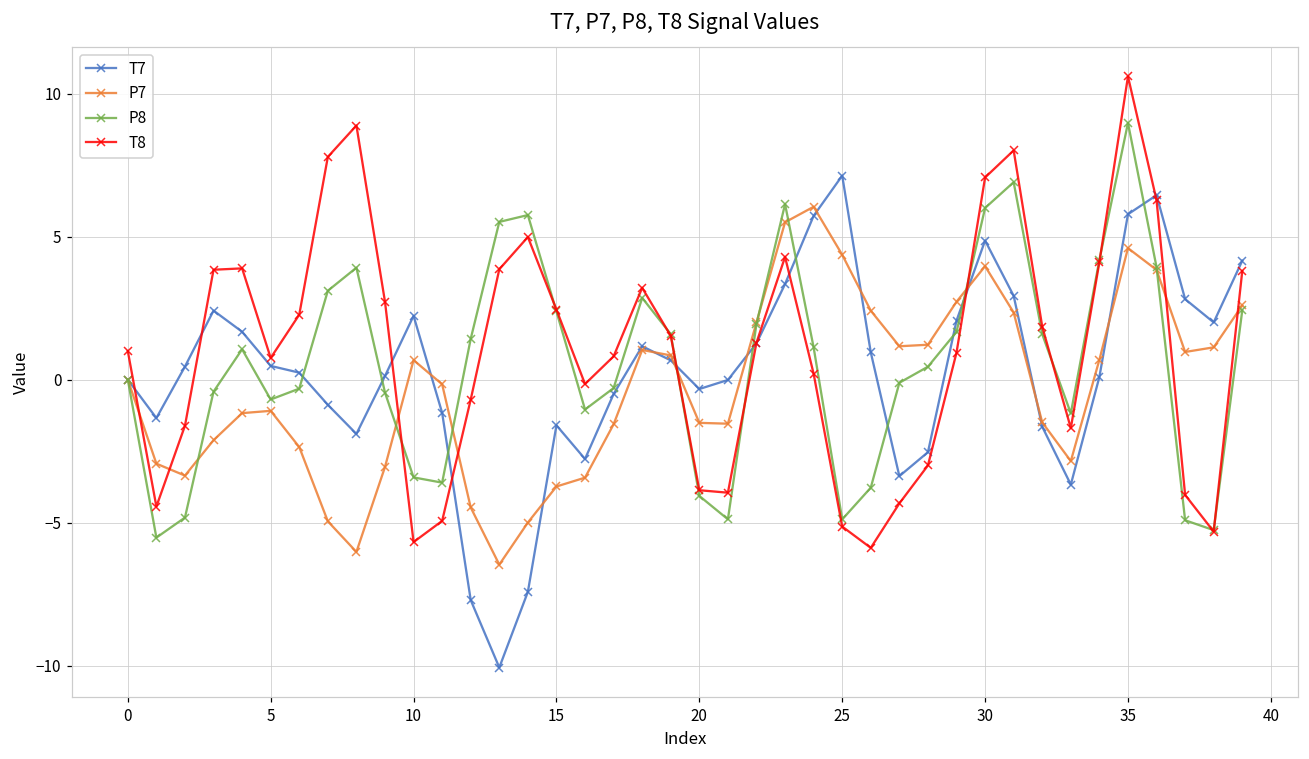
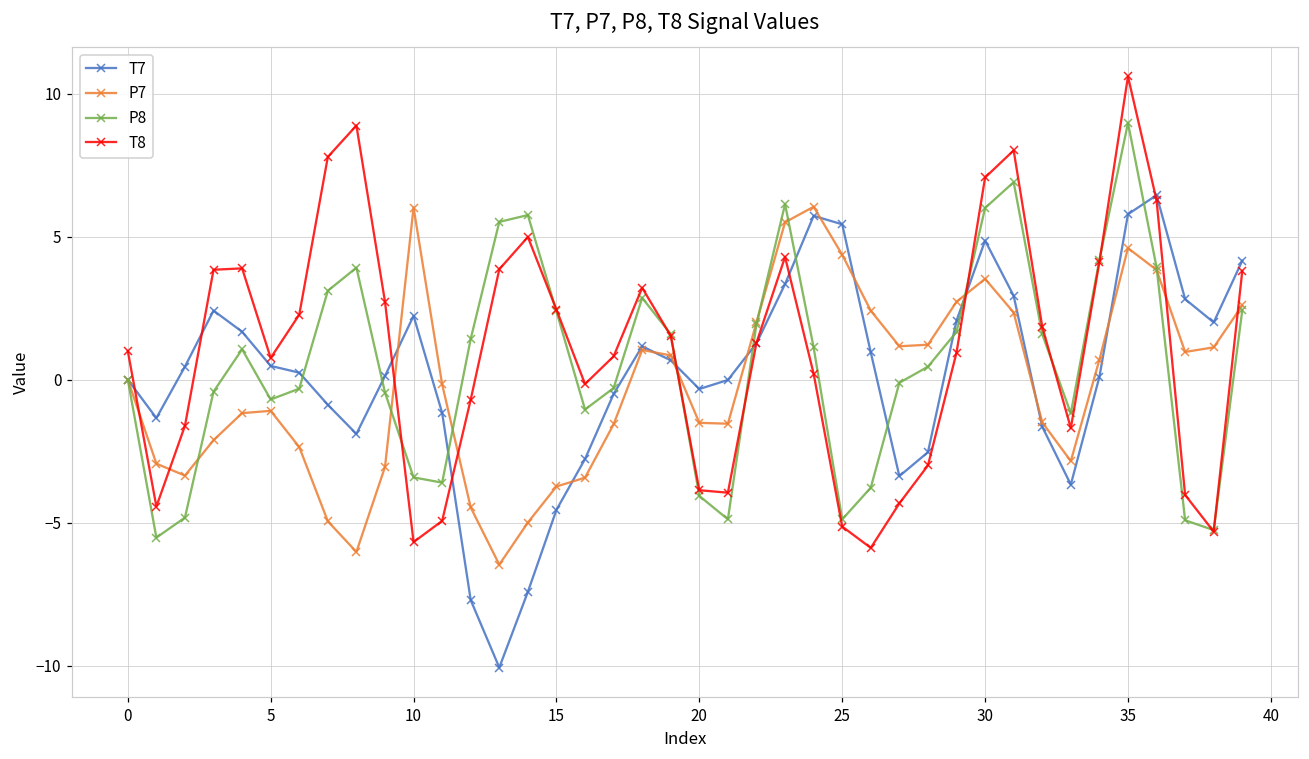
P7, 10: 0.7 -> 6.0
T7, 15: -1.6 -> -4.6
T7, 25: 7.1 -> 5.4
P7, 30: 4.0 -> 3.5
